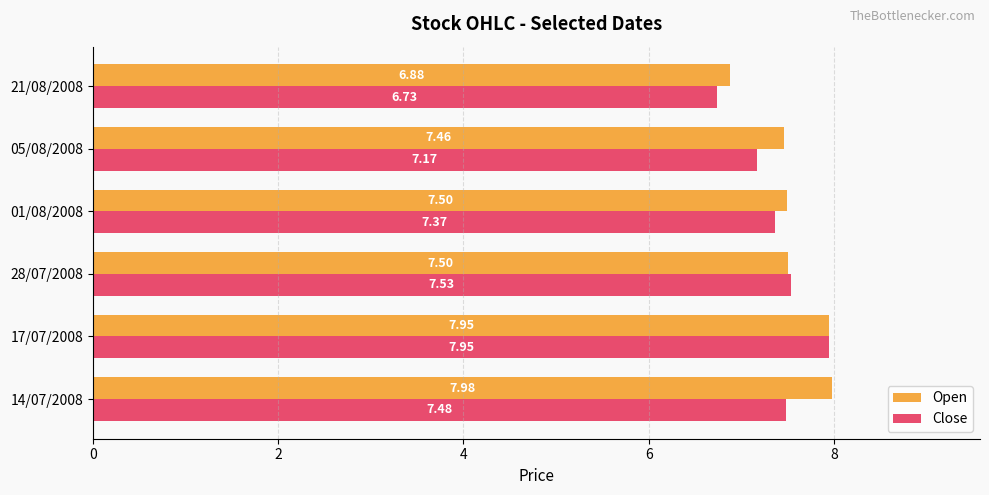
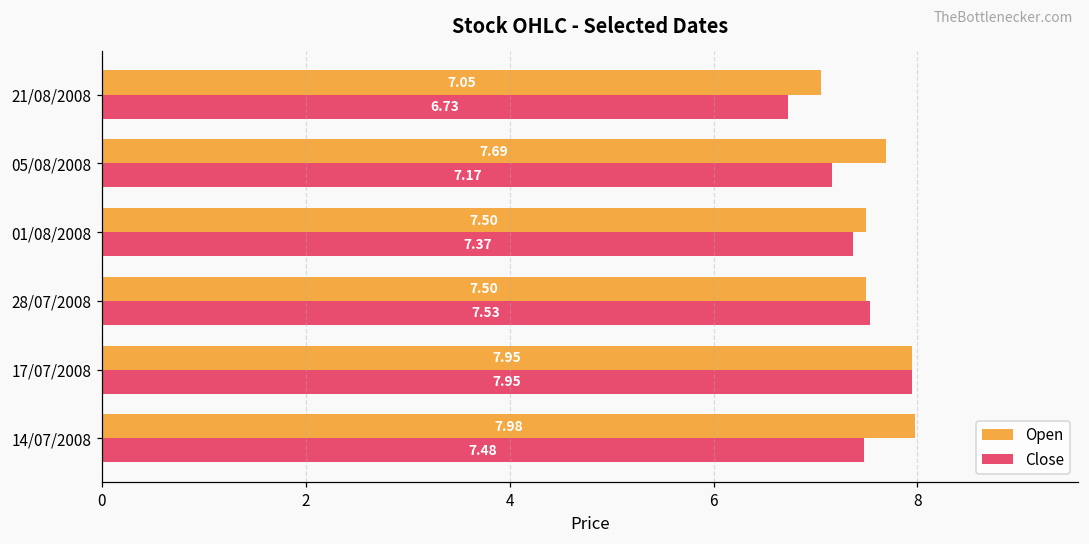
Open, 21/08/2008: 6.88 -> 7.05
Open, 05/08/2008: 7.46 -> 7.69
